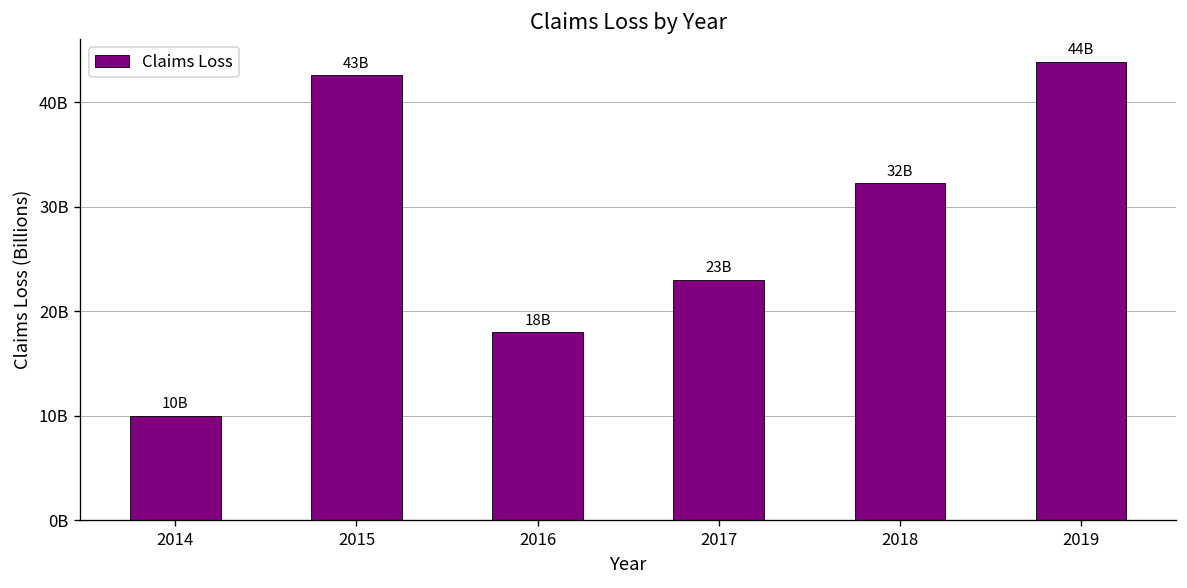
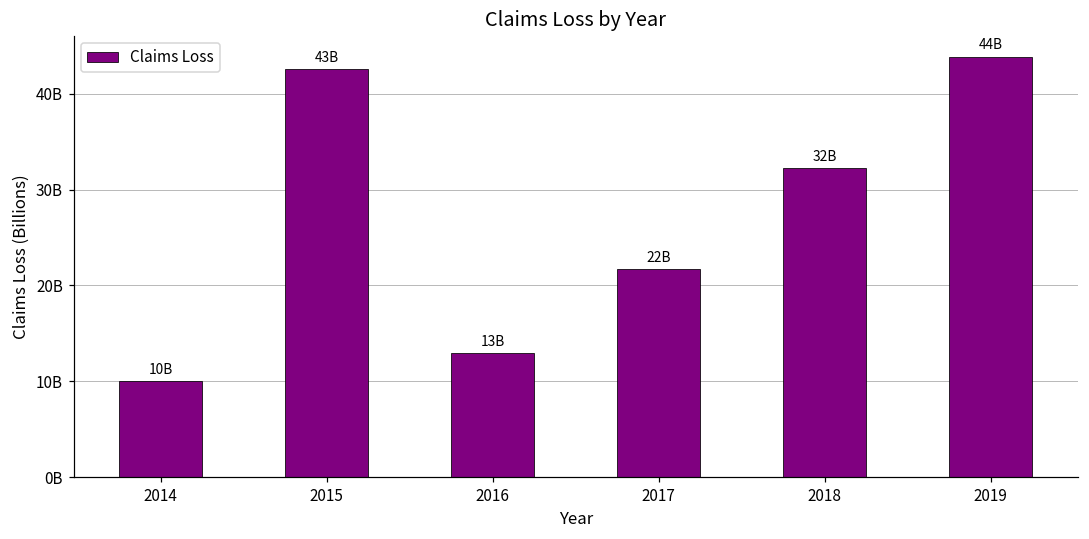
2016: 18B -> 13B
2017: 23B -> 22B
